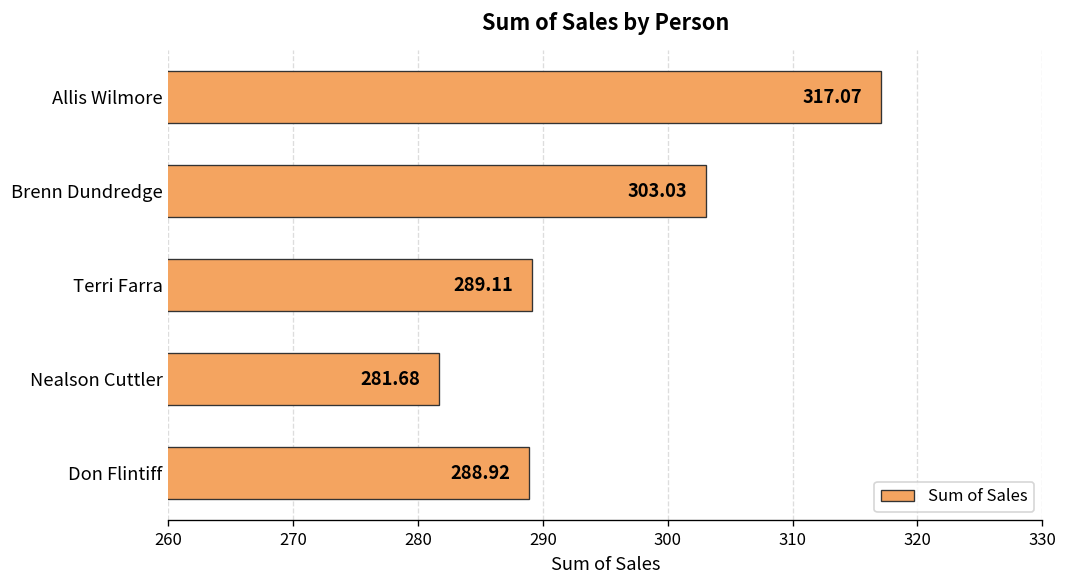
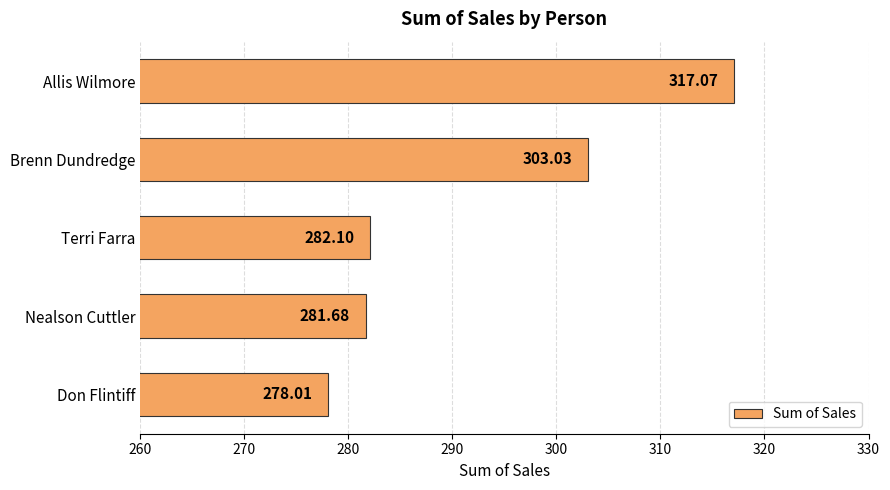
Terri Farra: 289.11 -> 282.10
Don Flintiff: 288.92 -> 278.01
